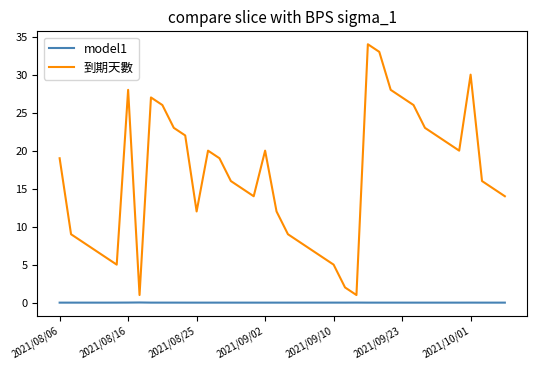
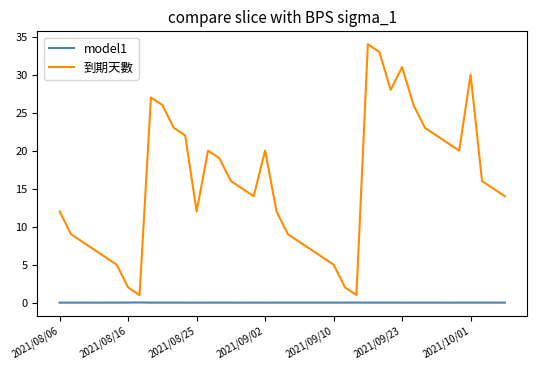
到期天數, 2021/08/06: 19 -> 12
到期天數, 2021/08/16: 28 -> 2
到期天數, 2021/09/23: 27 -> 31
